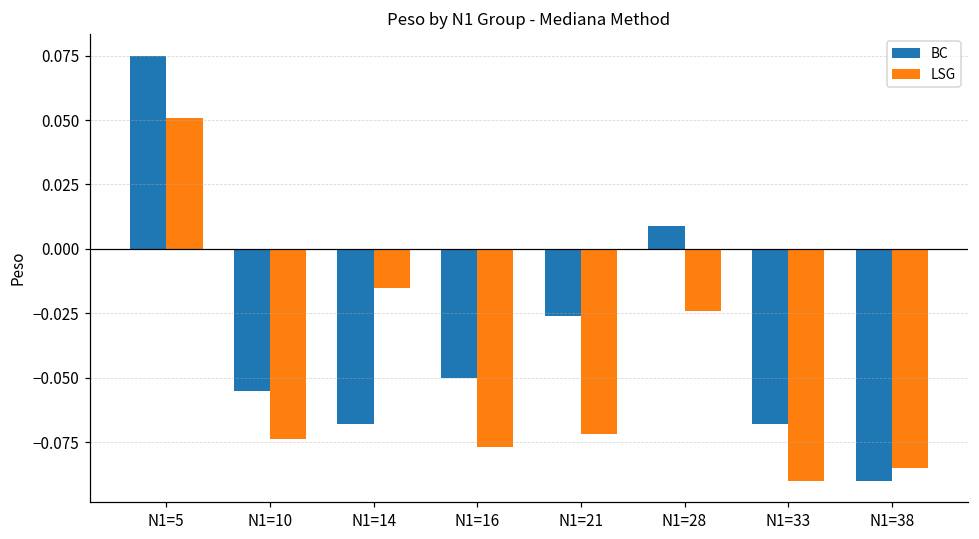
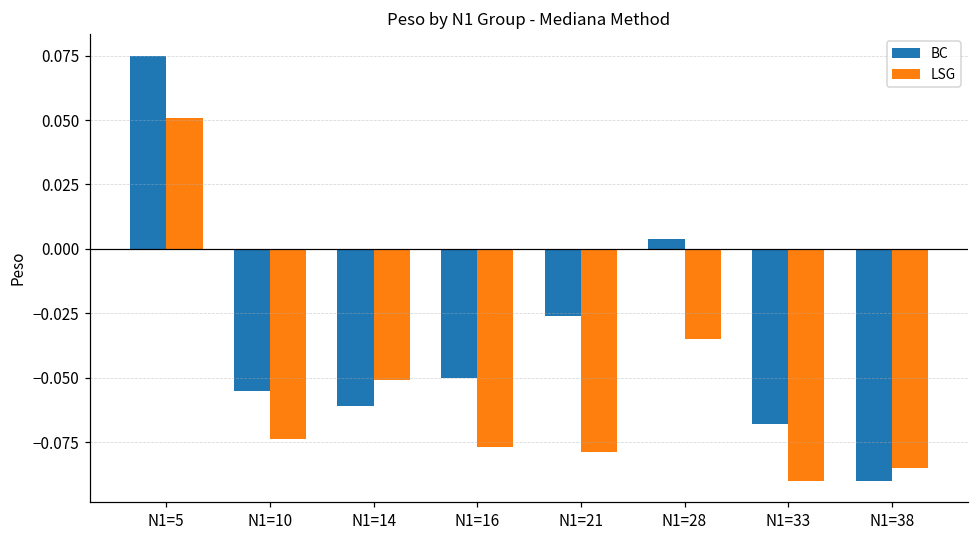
BC, N1=14: -0.068 -> -0.061
LSG, N1=14: -0.015 -> -0.051
LSG, N1=21: -0.072 -> -0.079
BC, N1=28: 0.009 -> 0.004
LSG, N1=28: -0.024 -> -0.035
